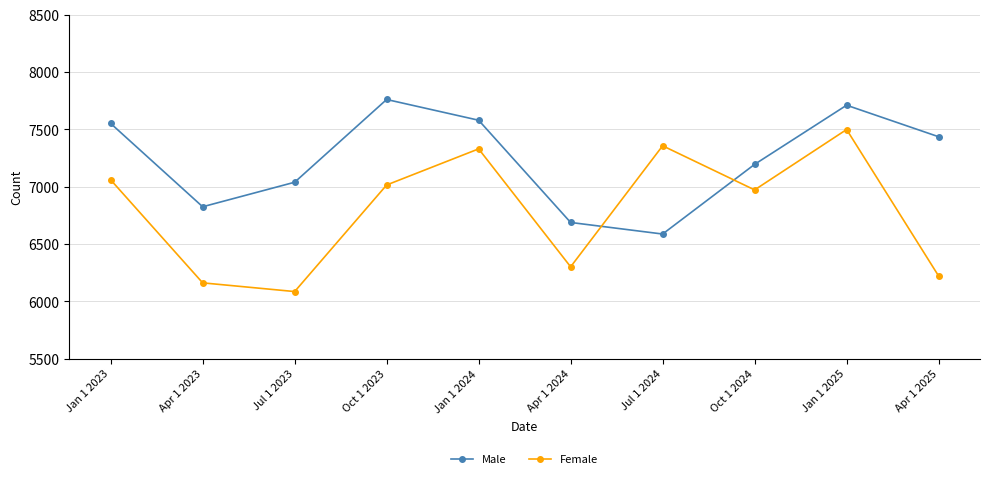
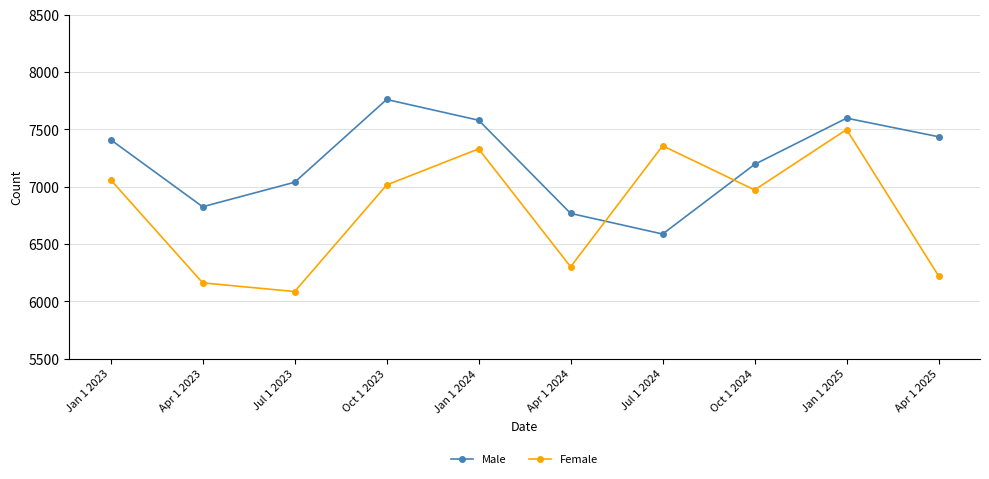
Male, Jan 1 2023: 7550 -> 7410
Male, Apr 1 2024: 6690 -> 6770
Male, Jan 1 2025: 7710 -> 7600
